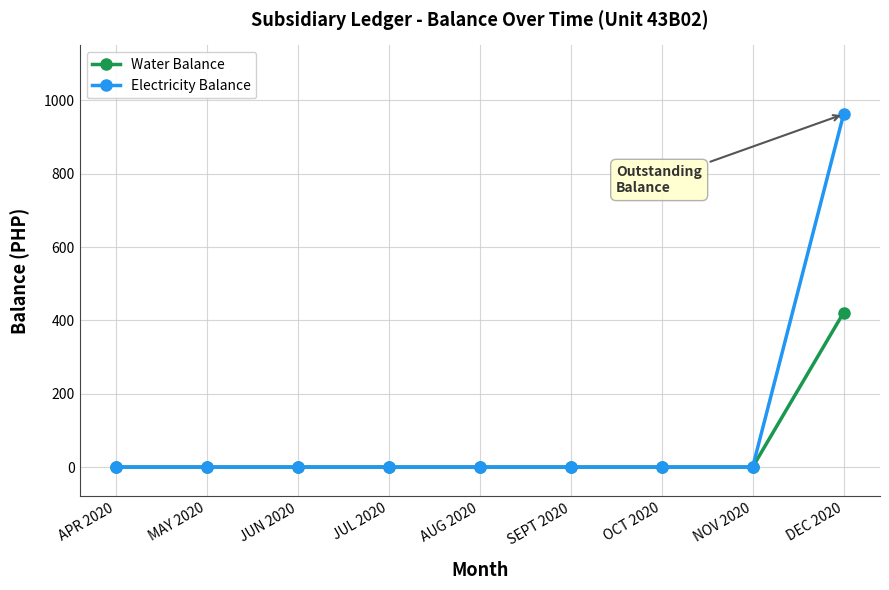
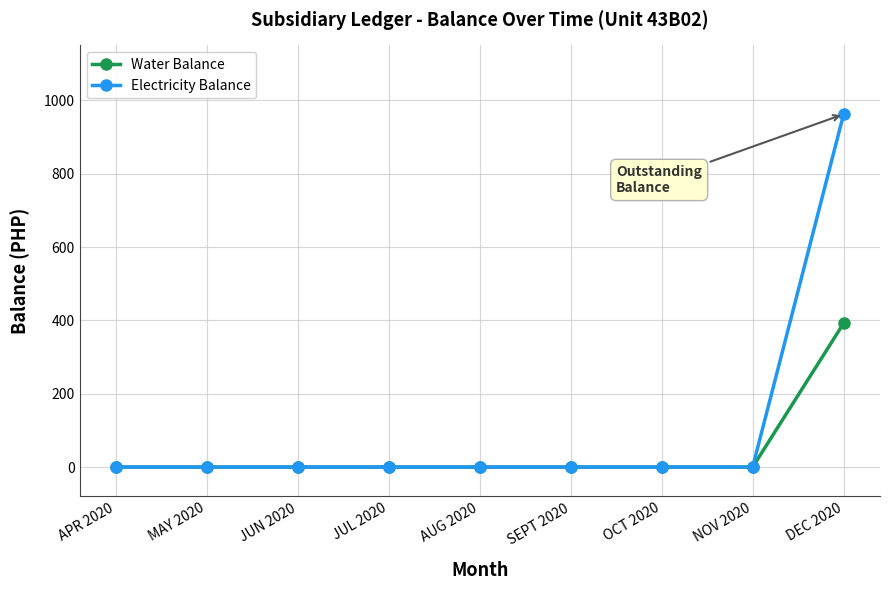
Water Balance, DEC 2020: 420 -> 390
